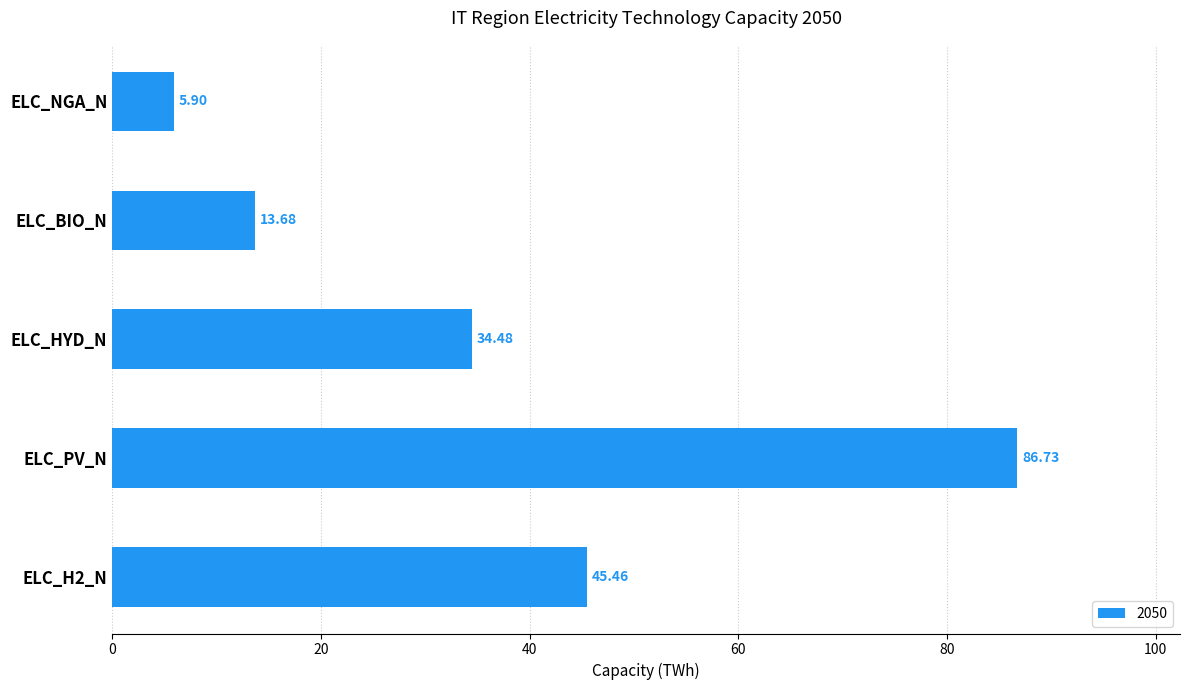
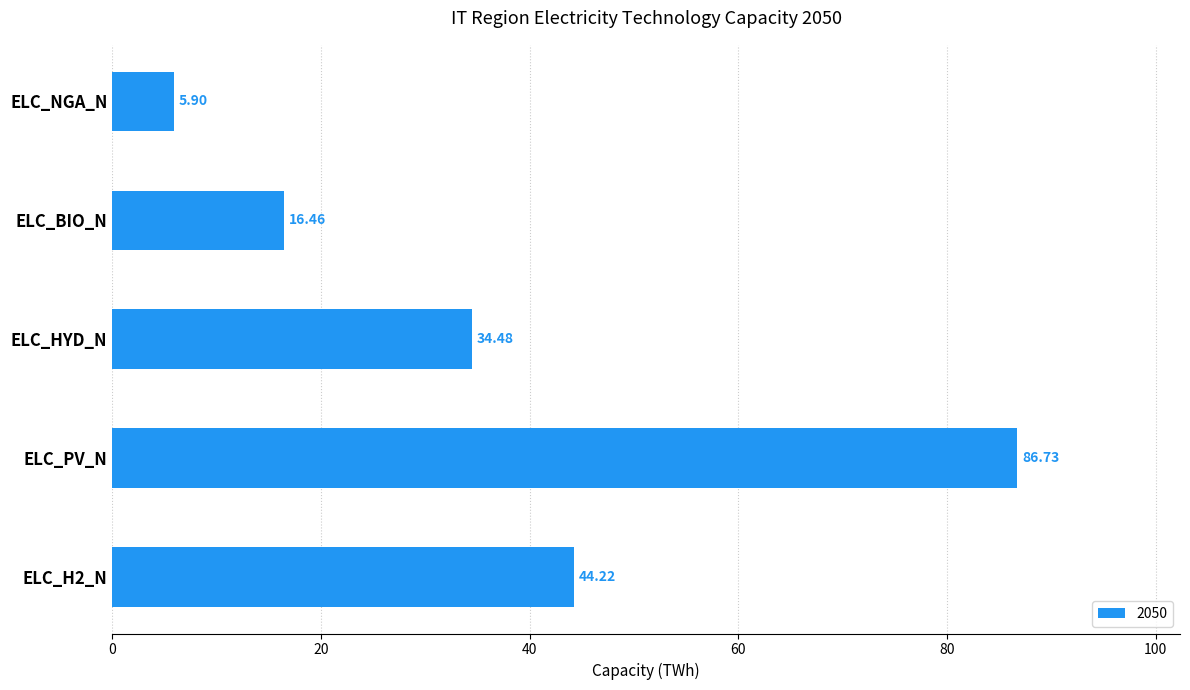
ELC_BIO_N: 13.68 -> 16.46
ELC_H2_N: 45.46 -> 44.22
